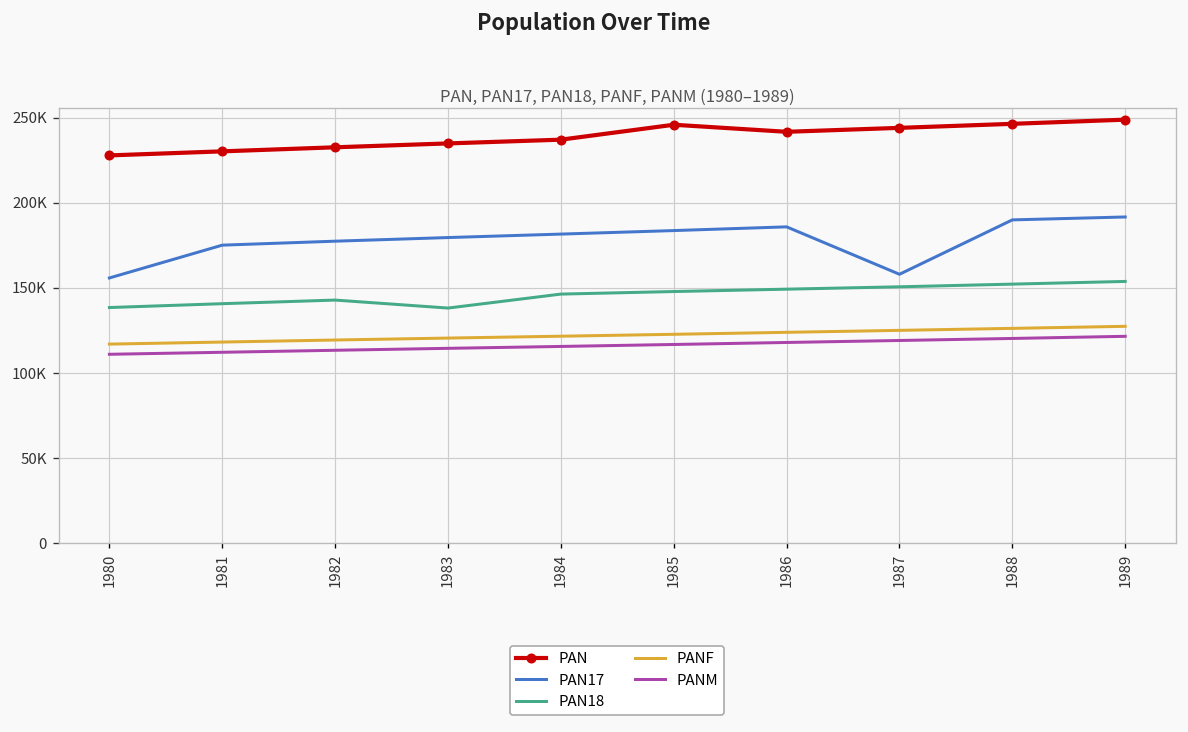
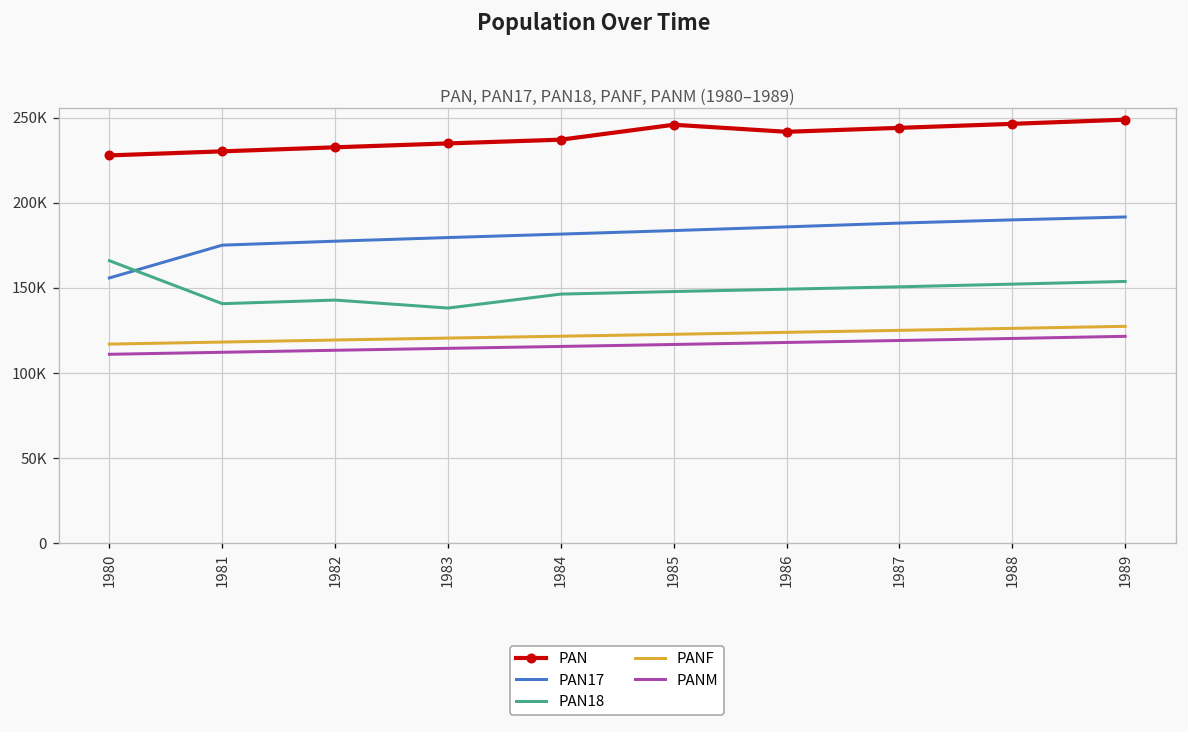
PAN18, 1980: 138000 -> 166000
PAN17, 1987: 158000 -> 188000
